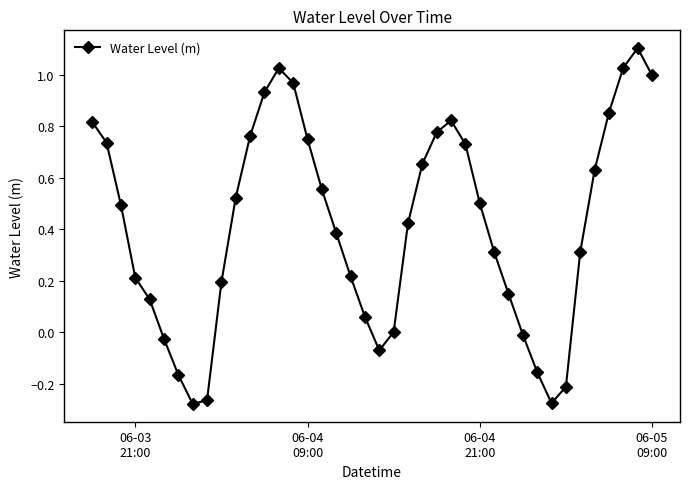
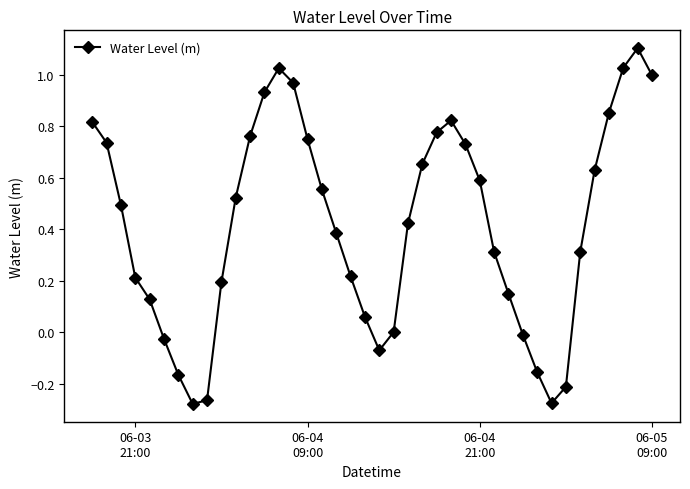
06-04 21:00: 0.50 -> 0.59
